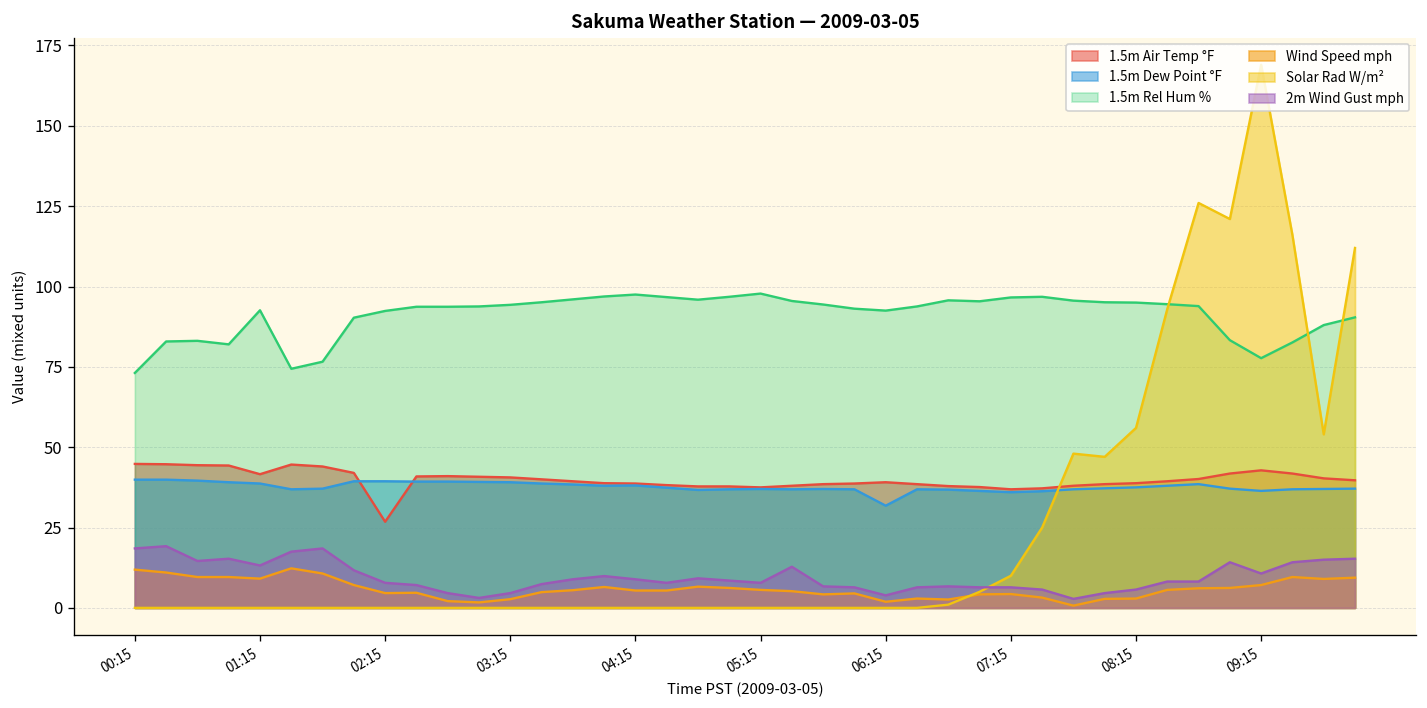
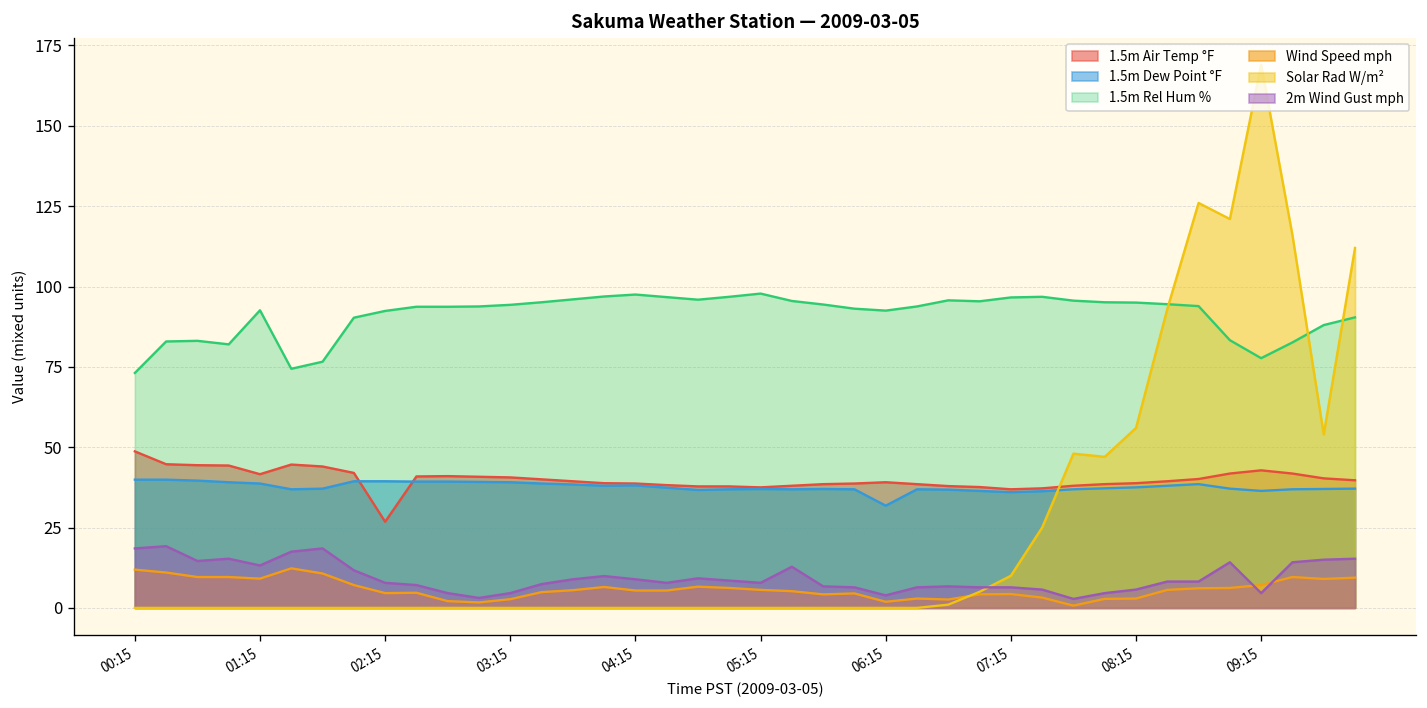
1.5m Air Temp °F, 00:15: 45 -> 49
2m Wind Gust mph, 09:15: 11 -> 5
